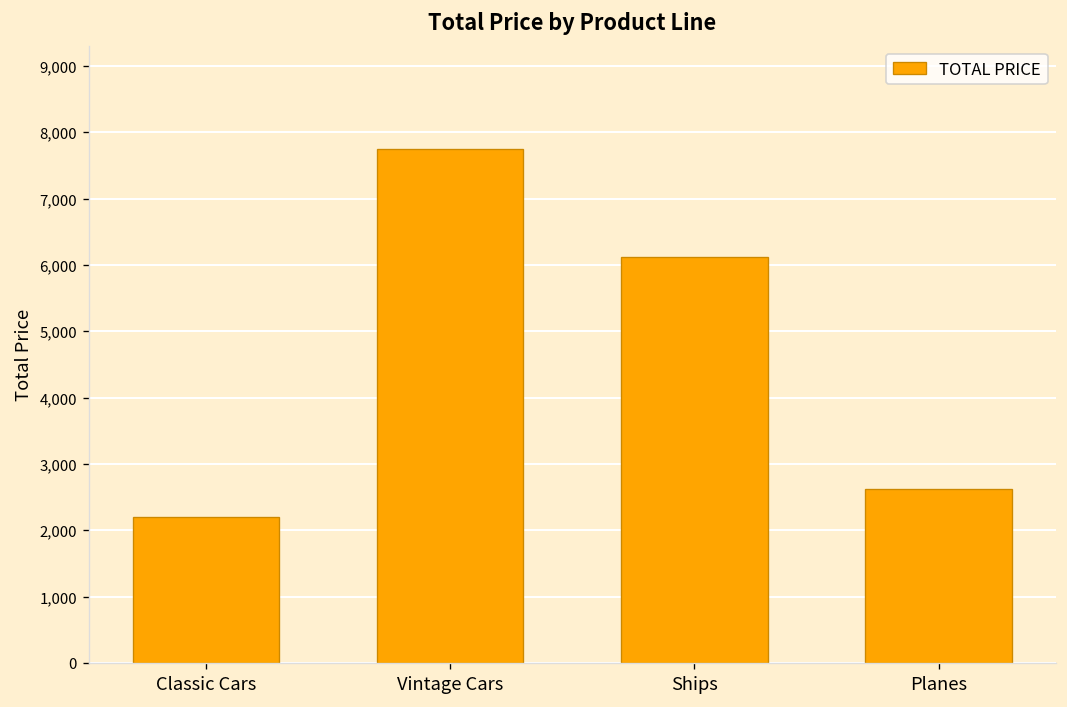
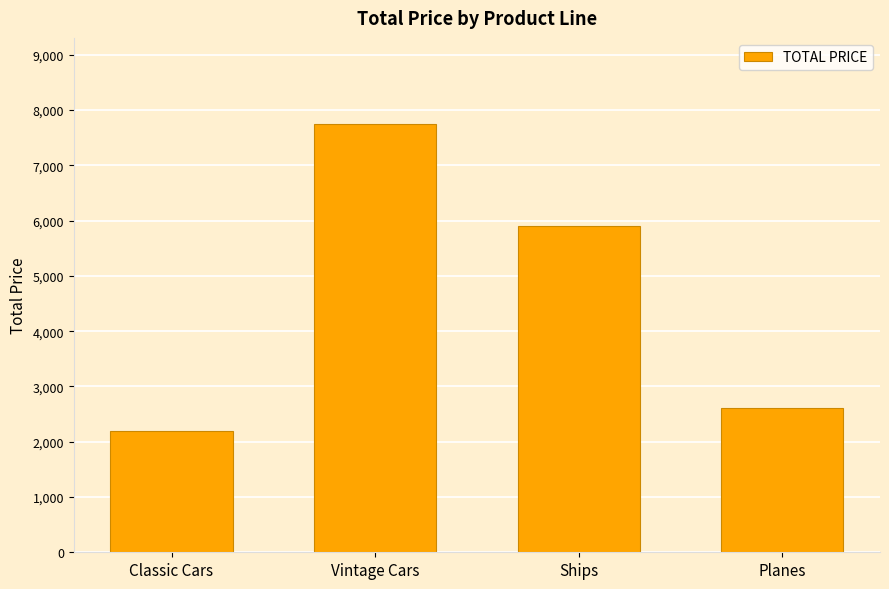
Ships: 6,100 -> 5,900
